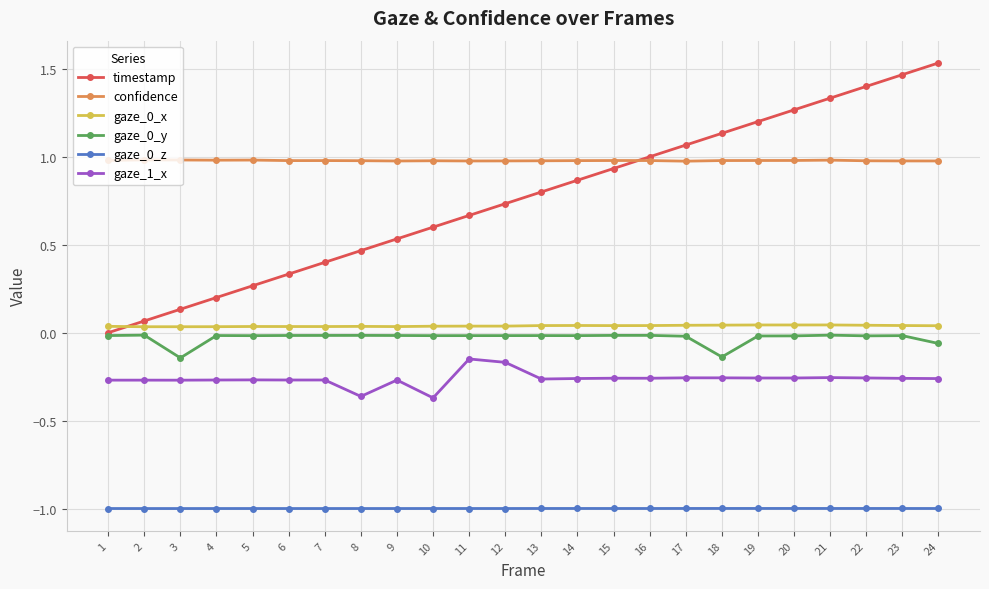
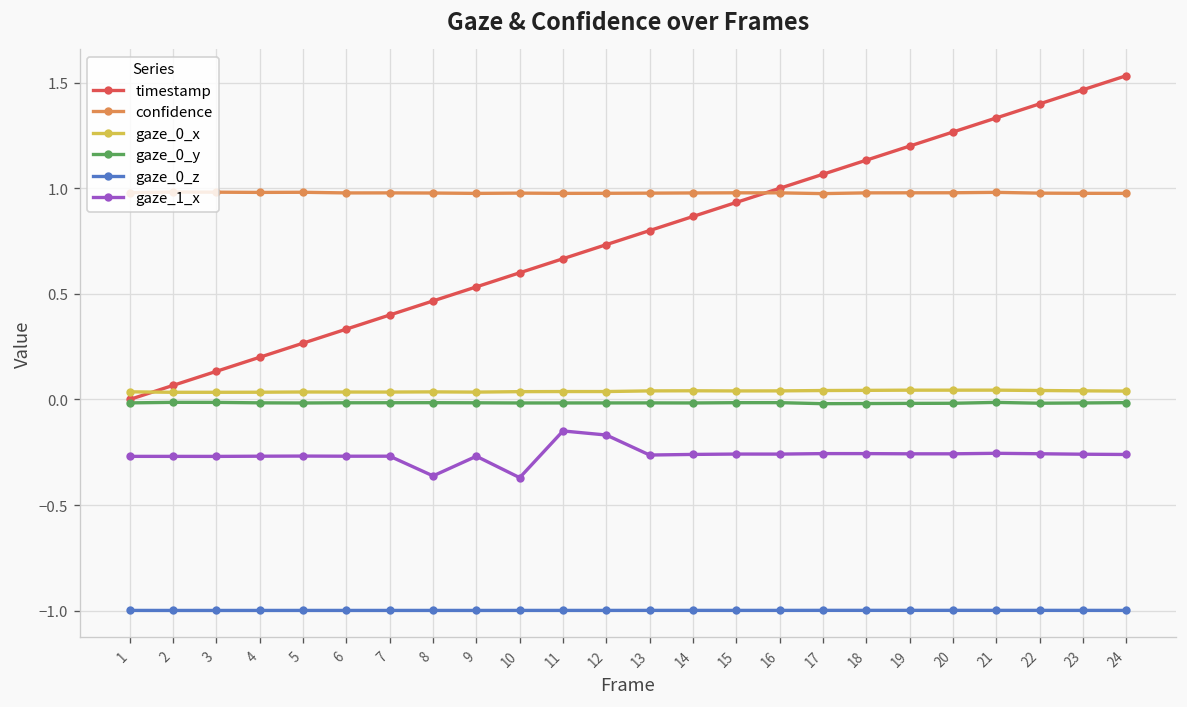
gaze_0_y, 3: -0.14 -> -0.01
gaze_0_y, 18: -0.14 -> -0.02
gaze_0_y, 24: -0.06 -> -0.02
